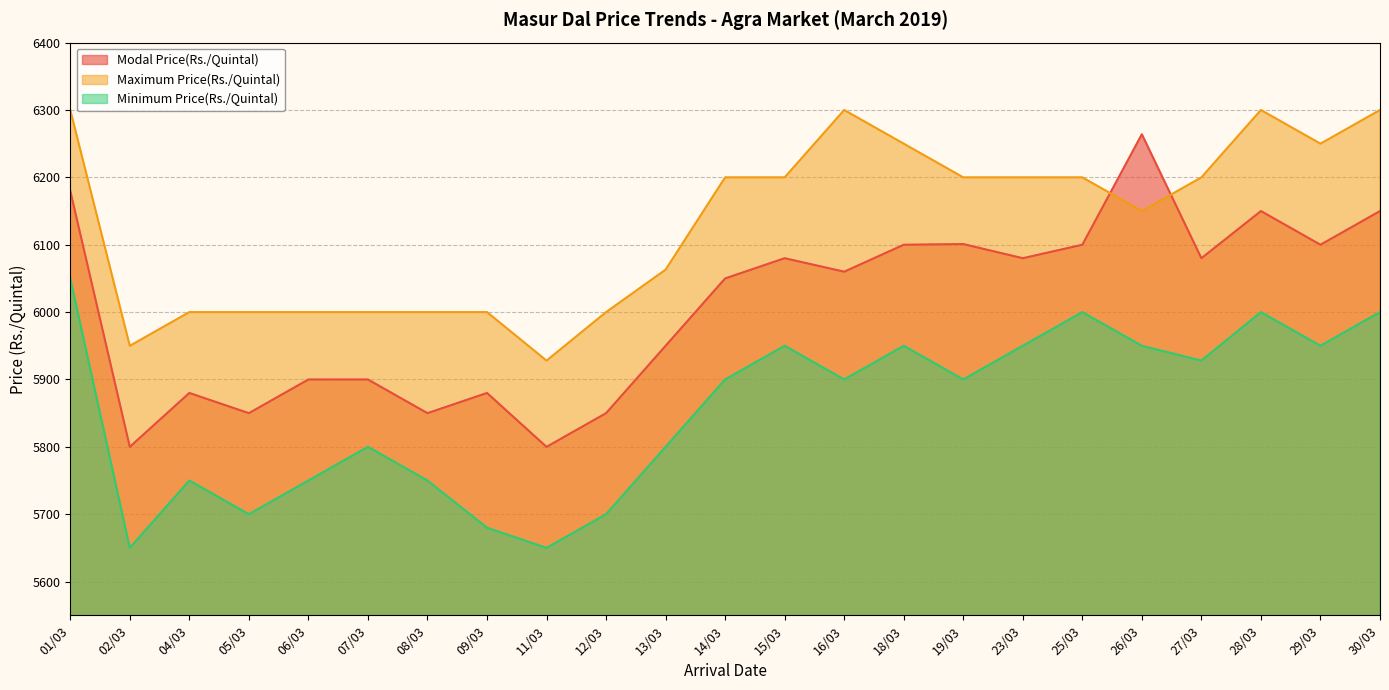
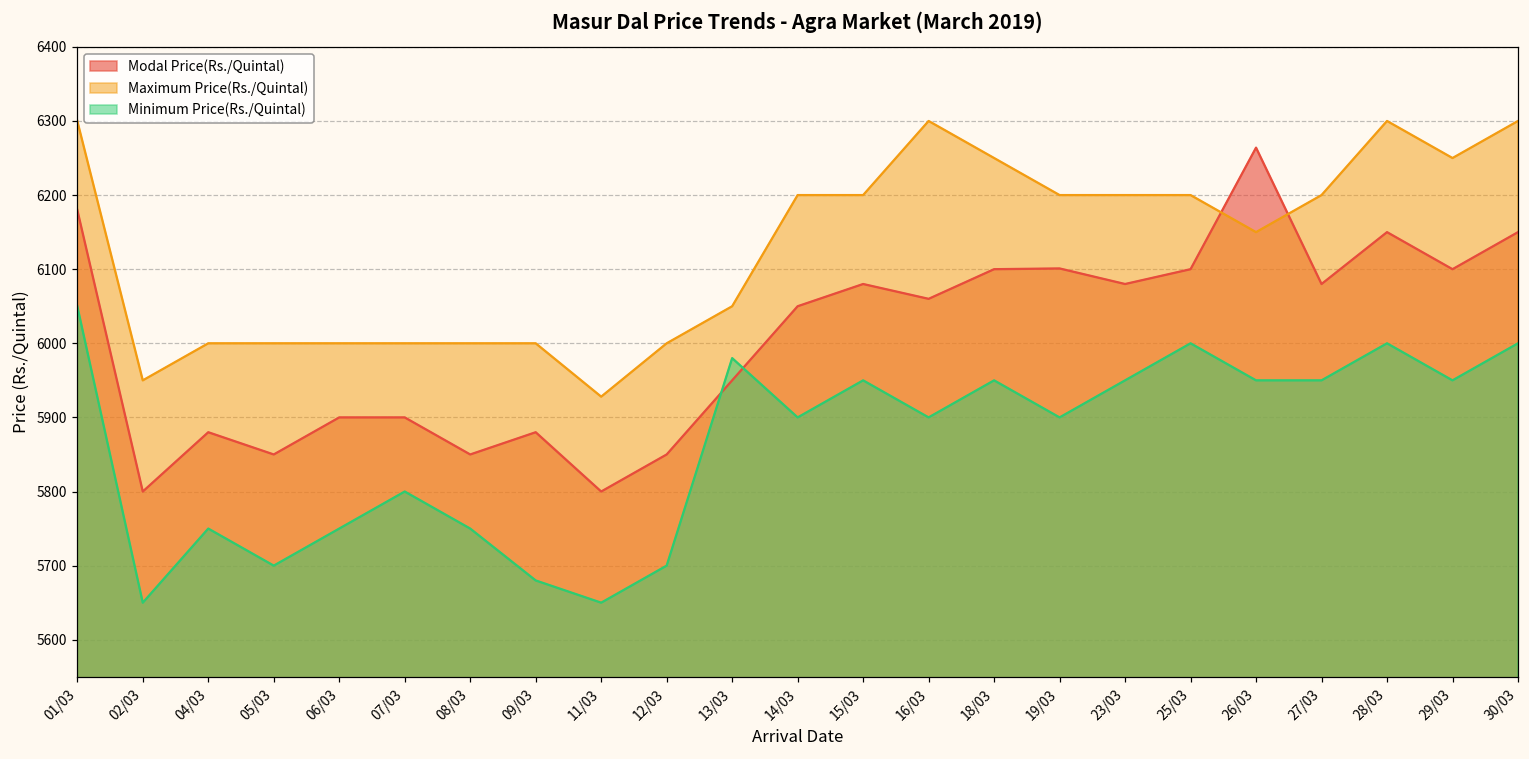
Maximum Price(Rs./Quintal), 13/03: 6060 -> 6050
Minimum Price(Rs./Quintal), 13/03: 5800 -> 5980
Minimum Price(Rs./Quintal), 27/03: 5930 -> 5950
